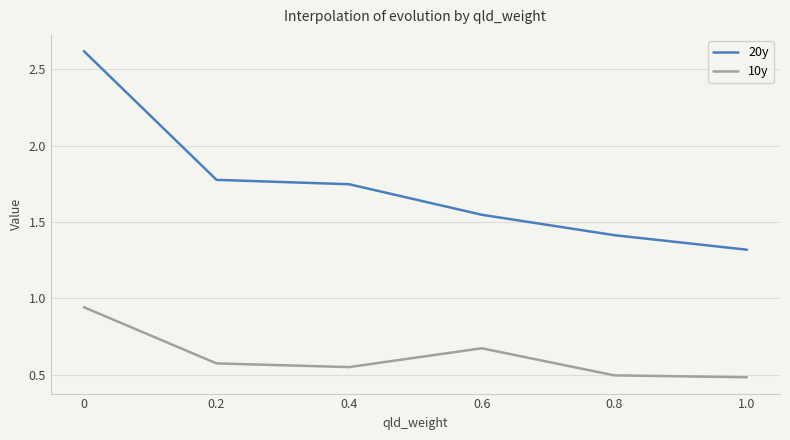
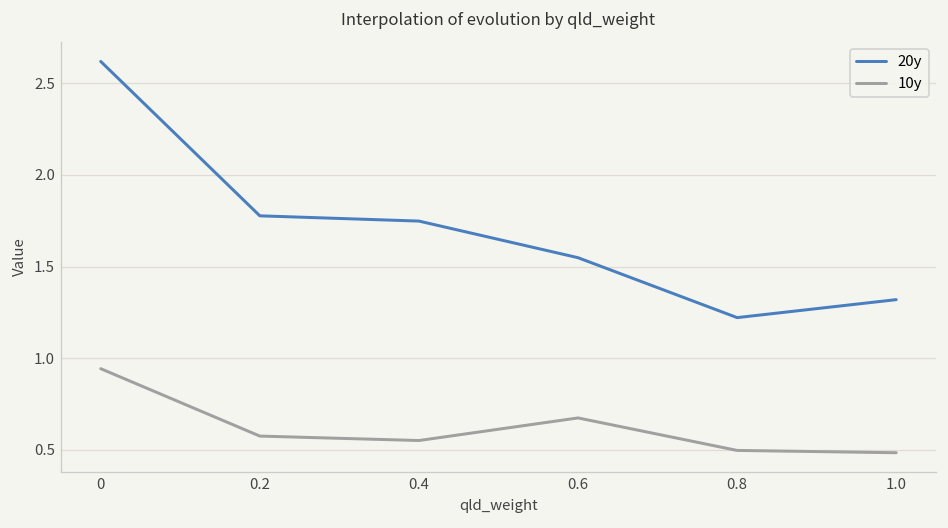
20y, 0.8: 1.41 -> 1.22
